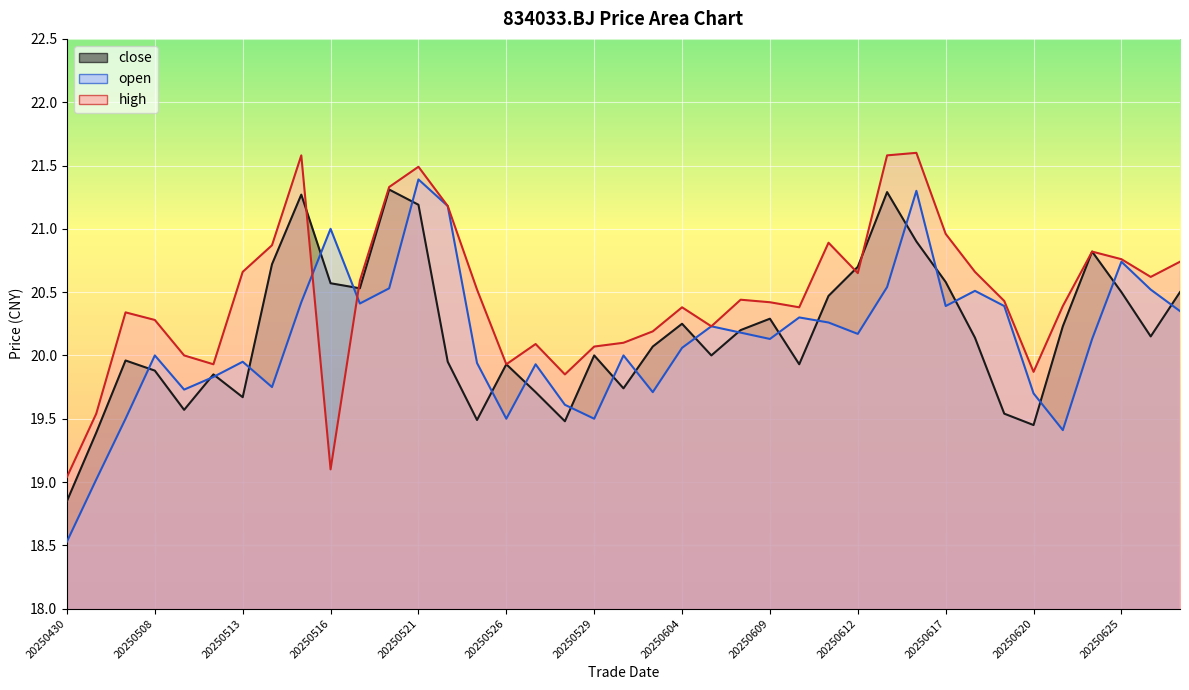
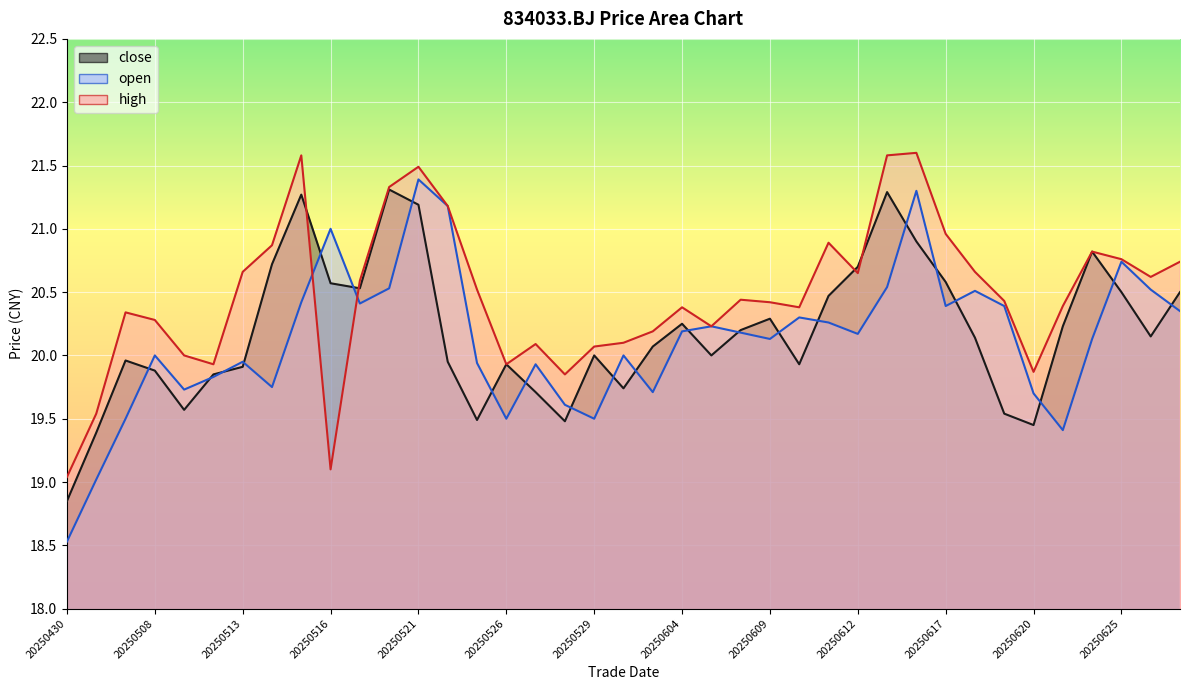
close, 20250513: 19.67 -> 19.91
open, 20250604: 20.06 -> 20.19
